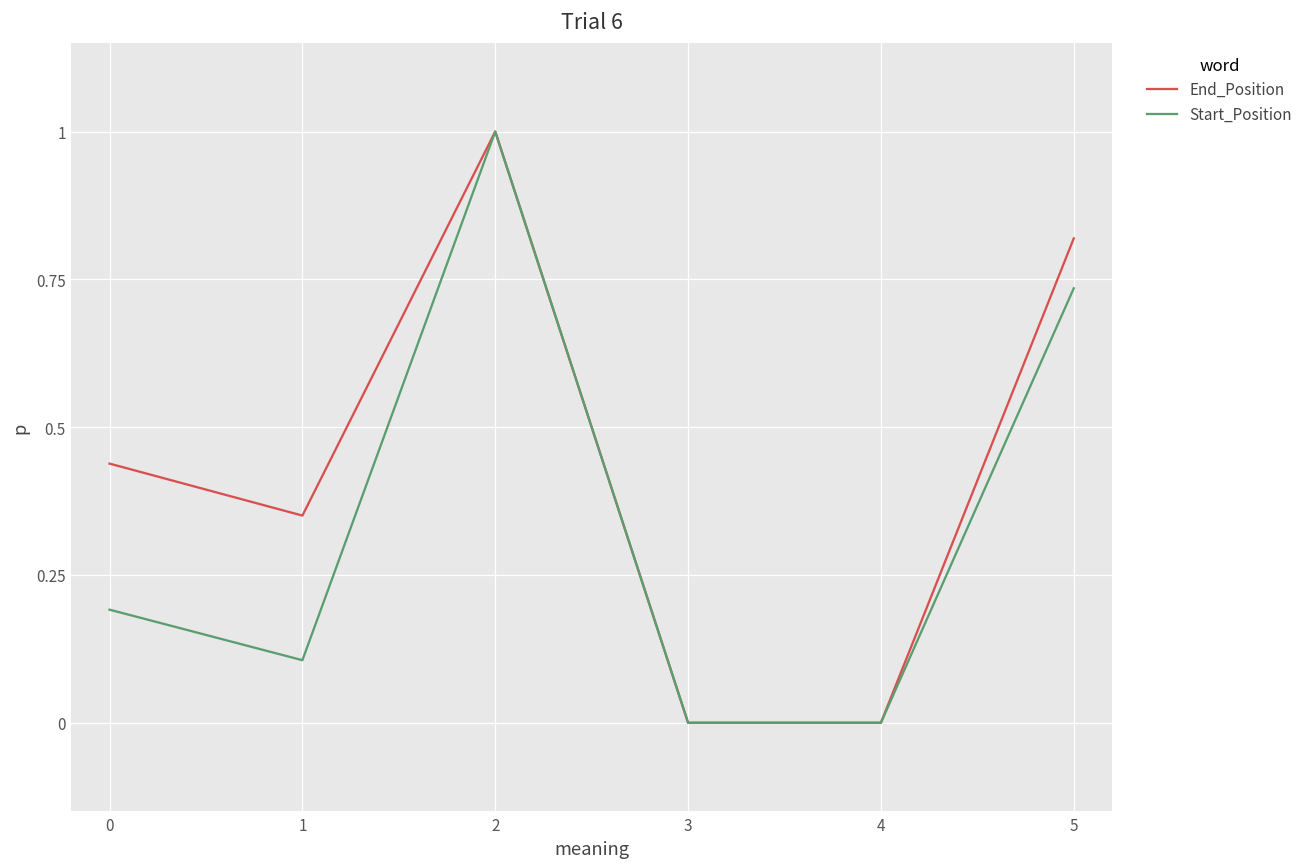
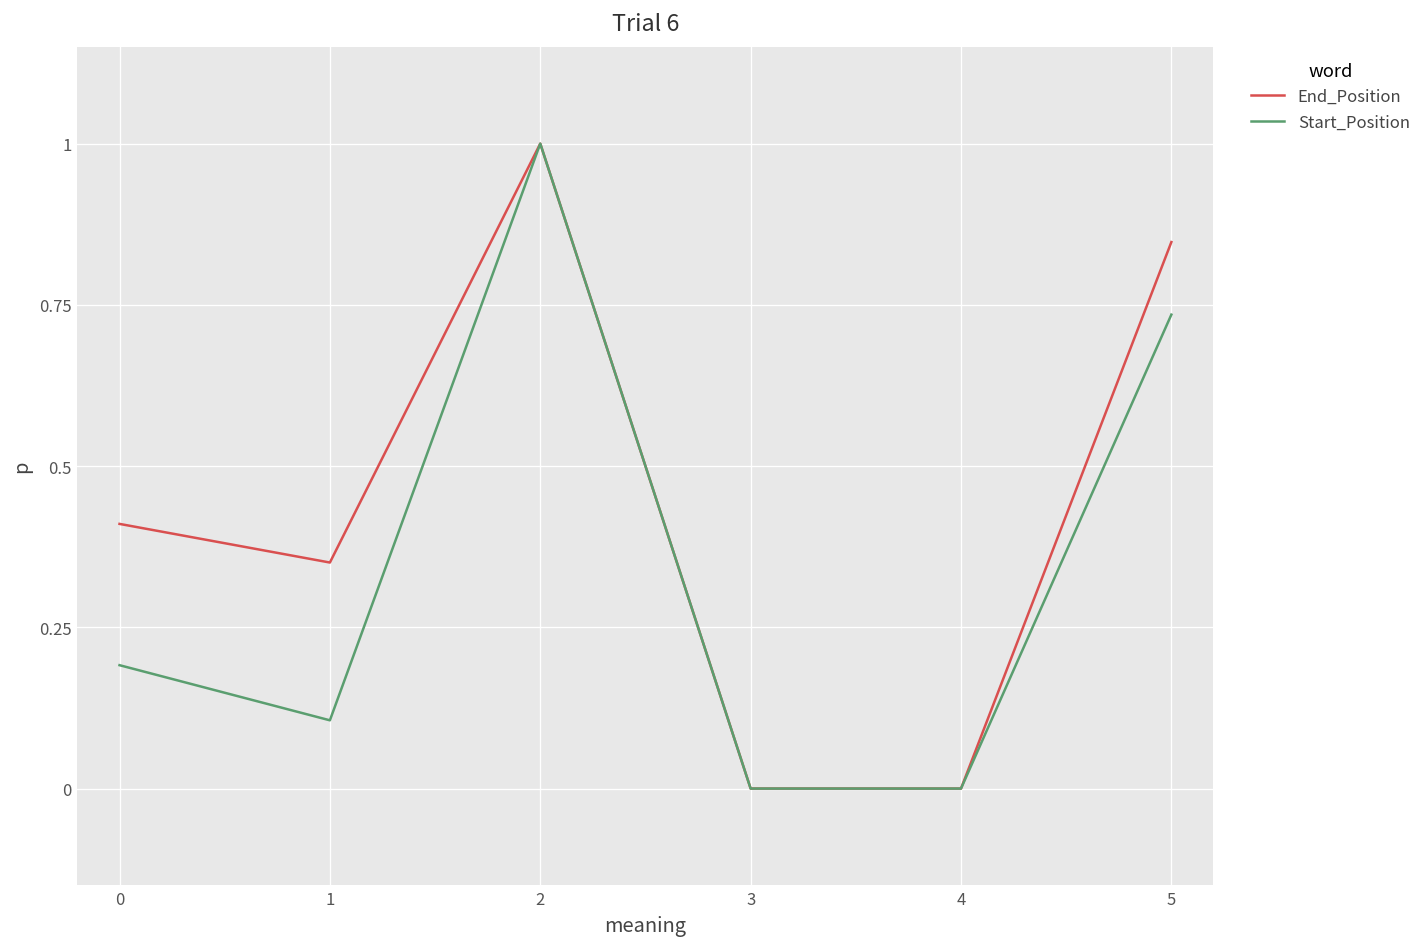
End_Position, 0: 0.44 -> 0.41
End_Position, 5: 0.82 -> 0.85
